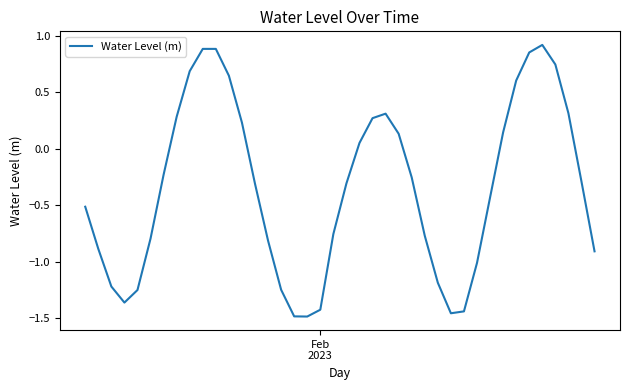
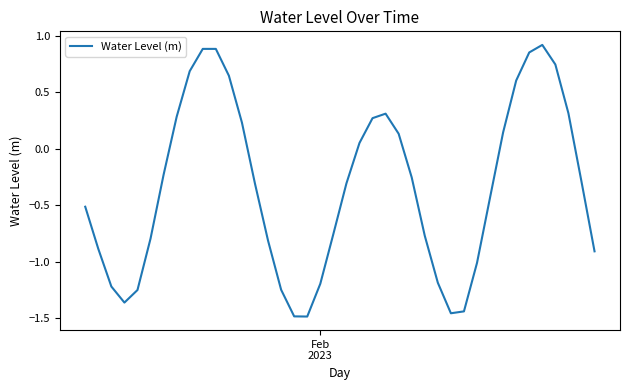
Feb 2023: -1.42 -> -1.20
